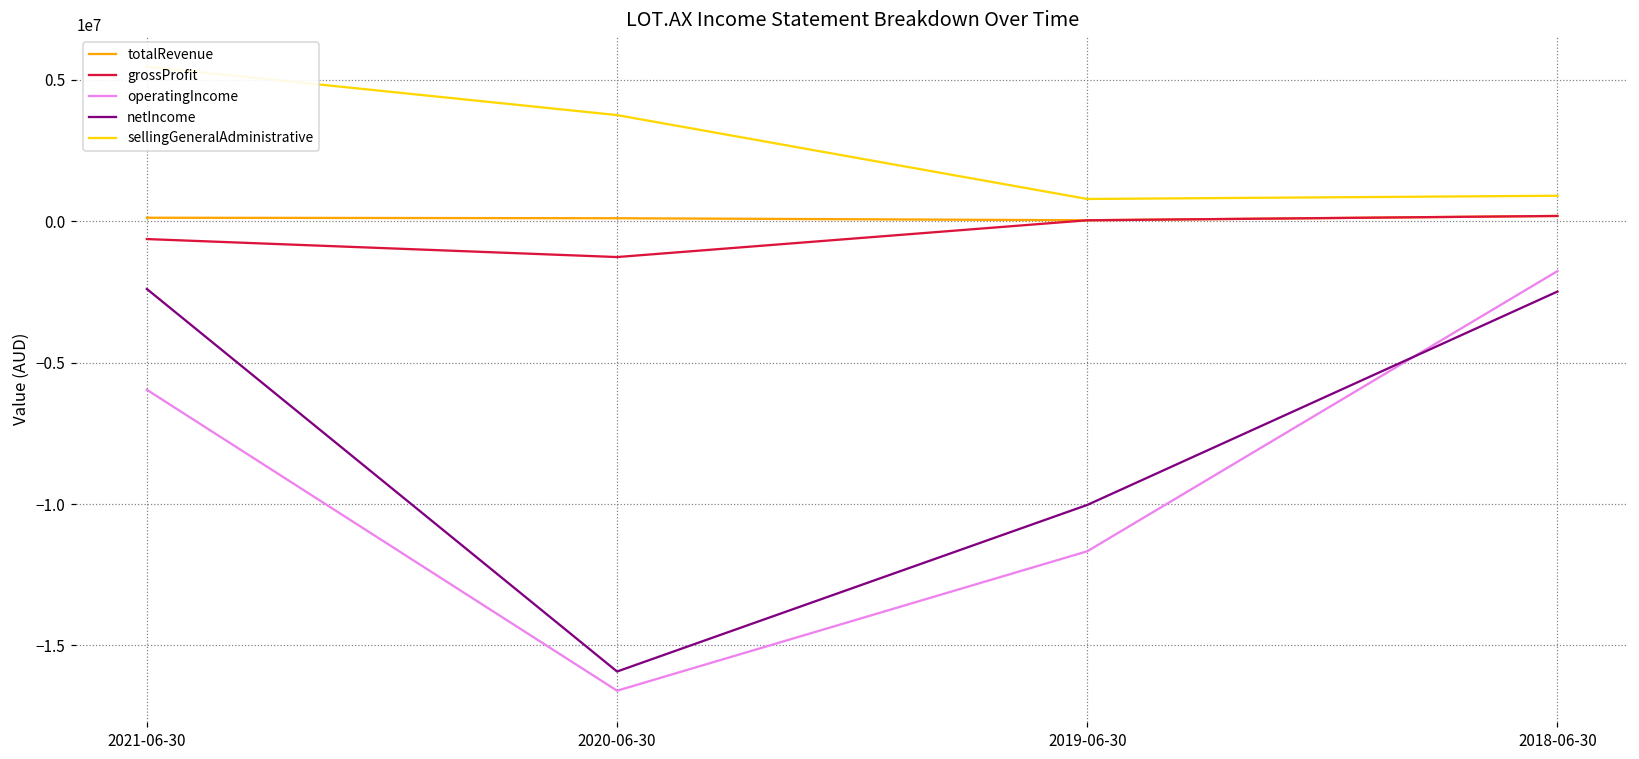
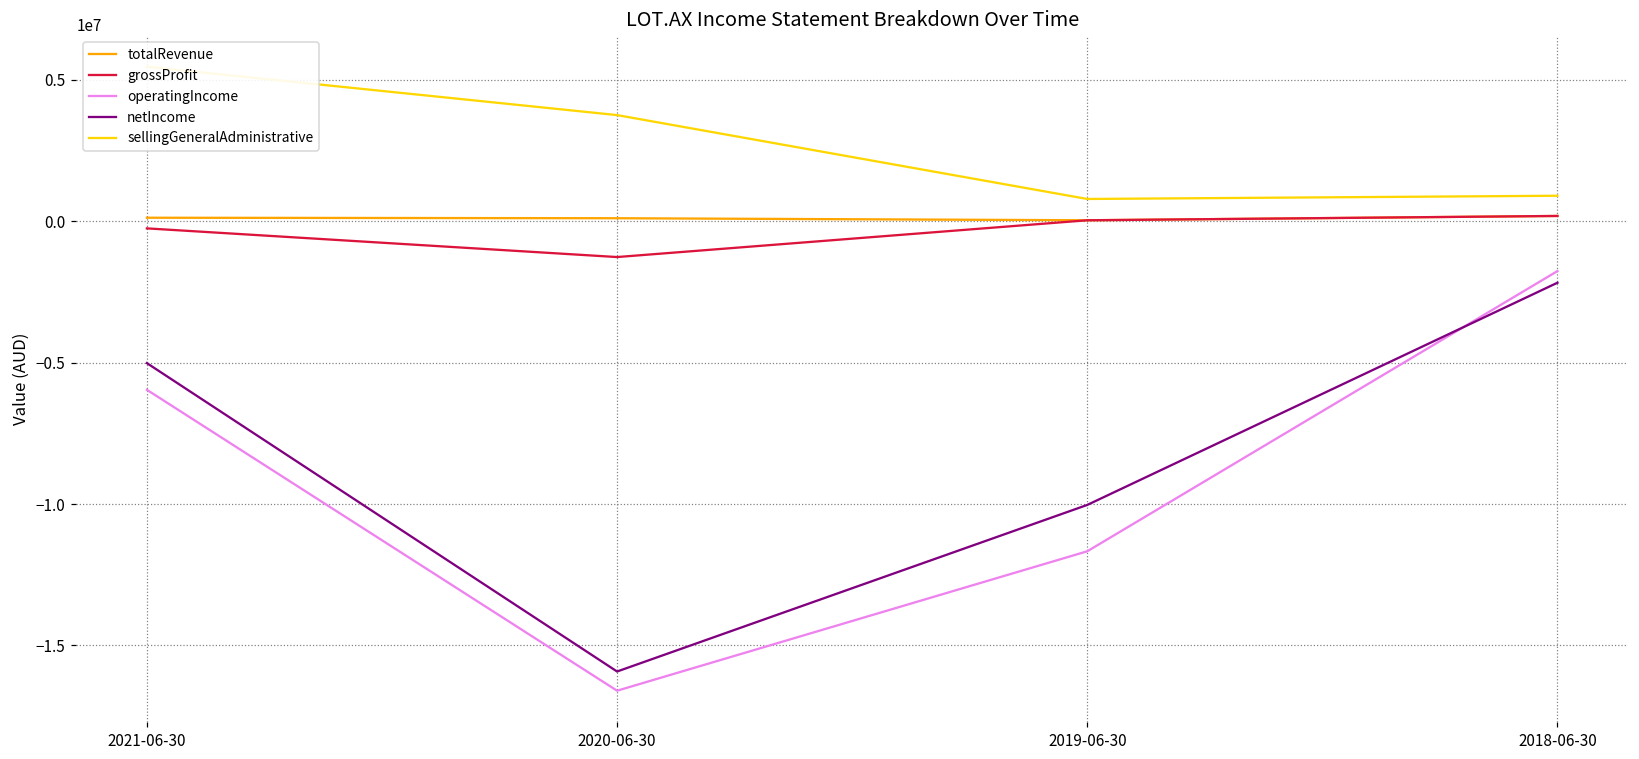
grossProfit, 2021-06-30: -600000 -> -200000
netIncome, 2021-06-30: -2400000 -> -5000000
netIncome, 2018-06-30: -2500000 -> -2200000
